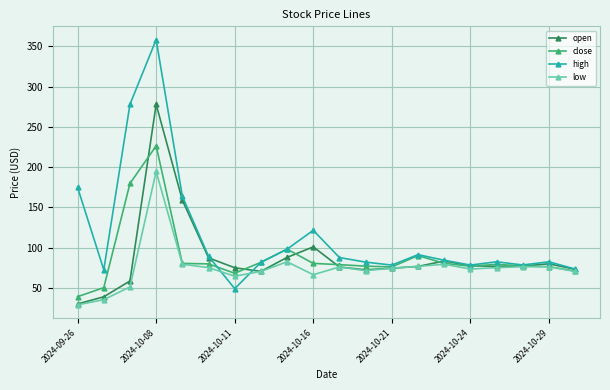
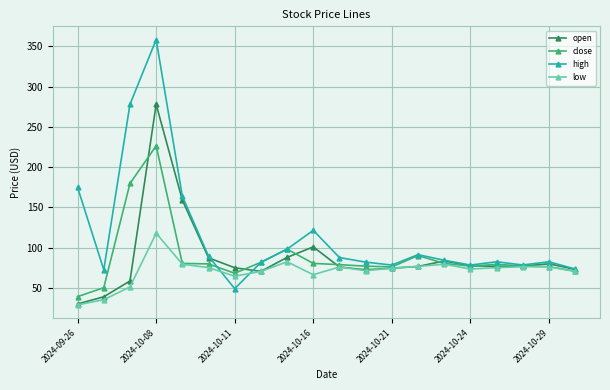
low, 2024-10-08: 190 -> 120
